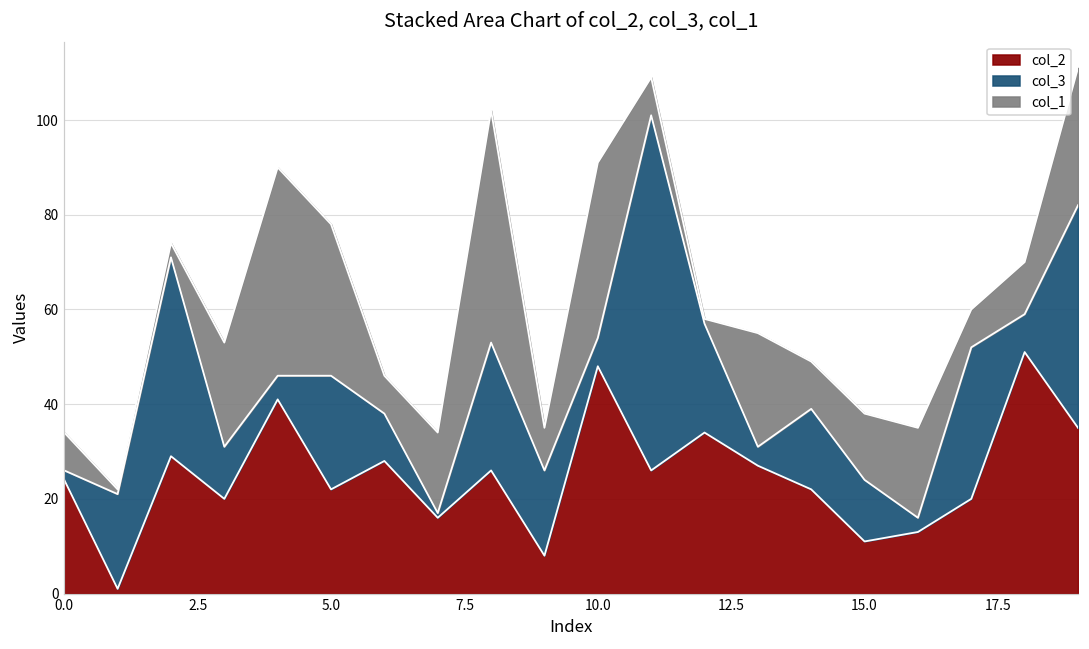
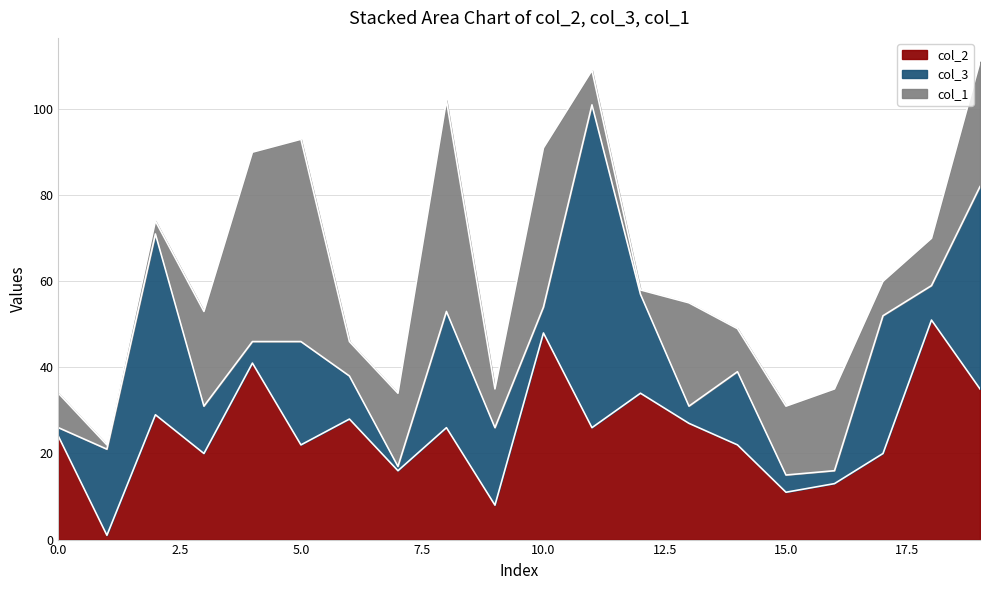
col_1, 5.0: 32 -> 47
col_3, 15.0: 13 -> 4
col_1, 15.0: 14 -> 16
